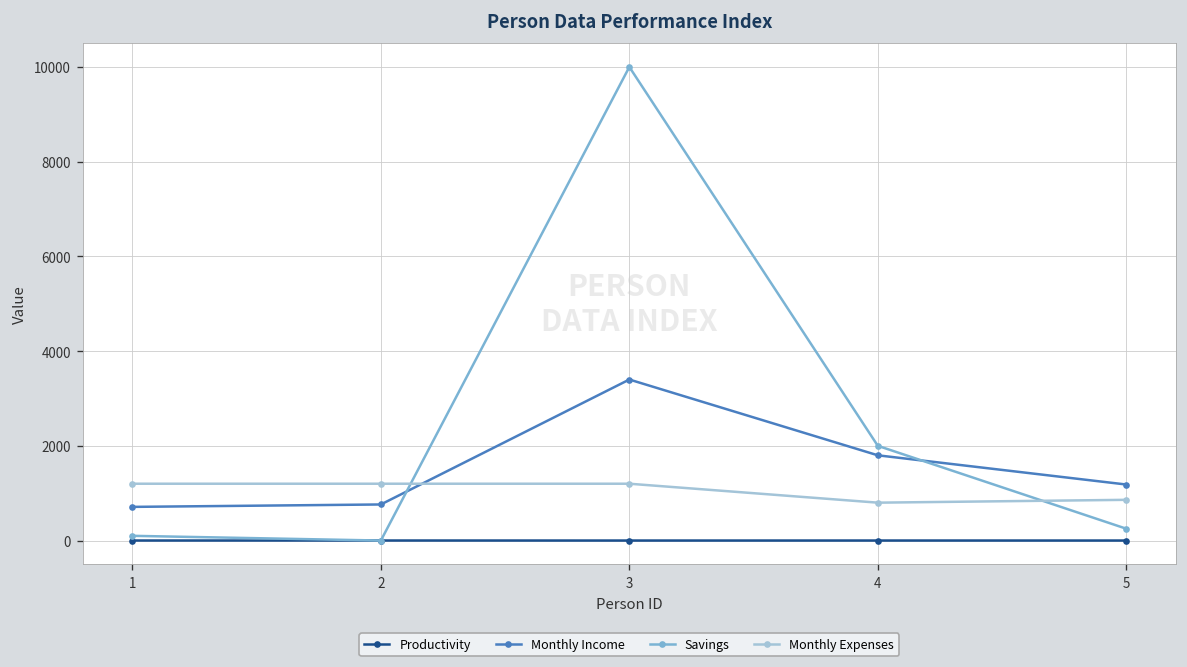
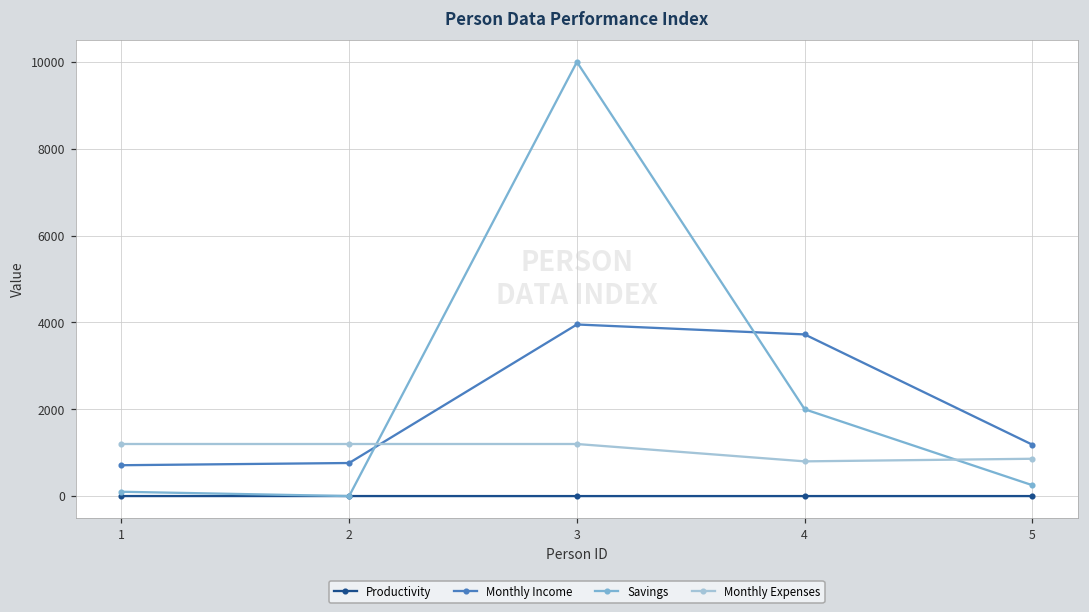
Monthly Income, 3: 3400 -> 4000
Monthly Income, 4: 1800 -> 3700
